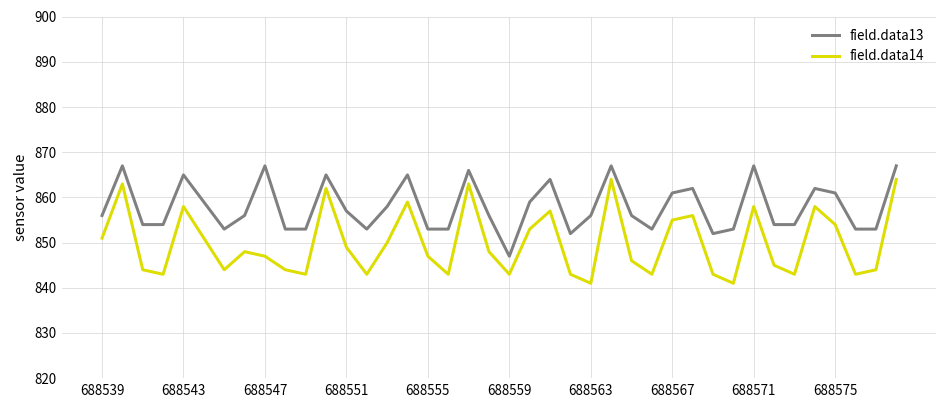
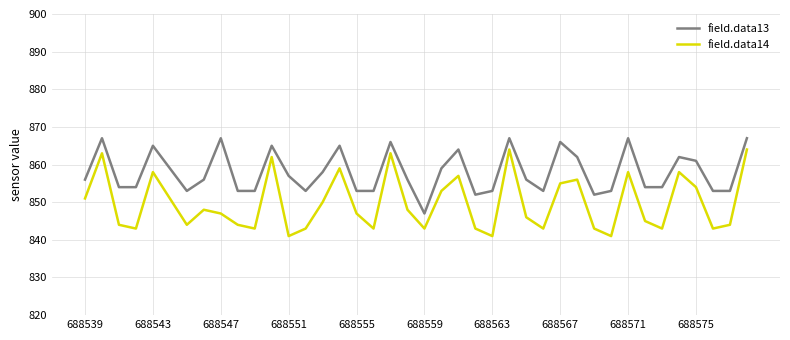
field.data14, 688551: 849 -> 841
field.data13, 688563: 856 -> 853
field.data13, 688567: 861 -> 866
